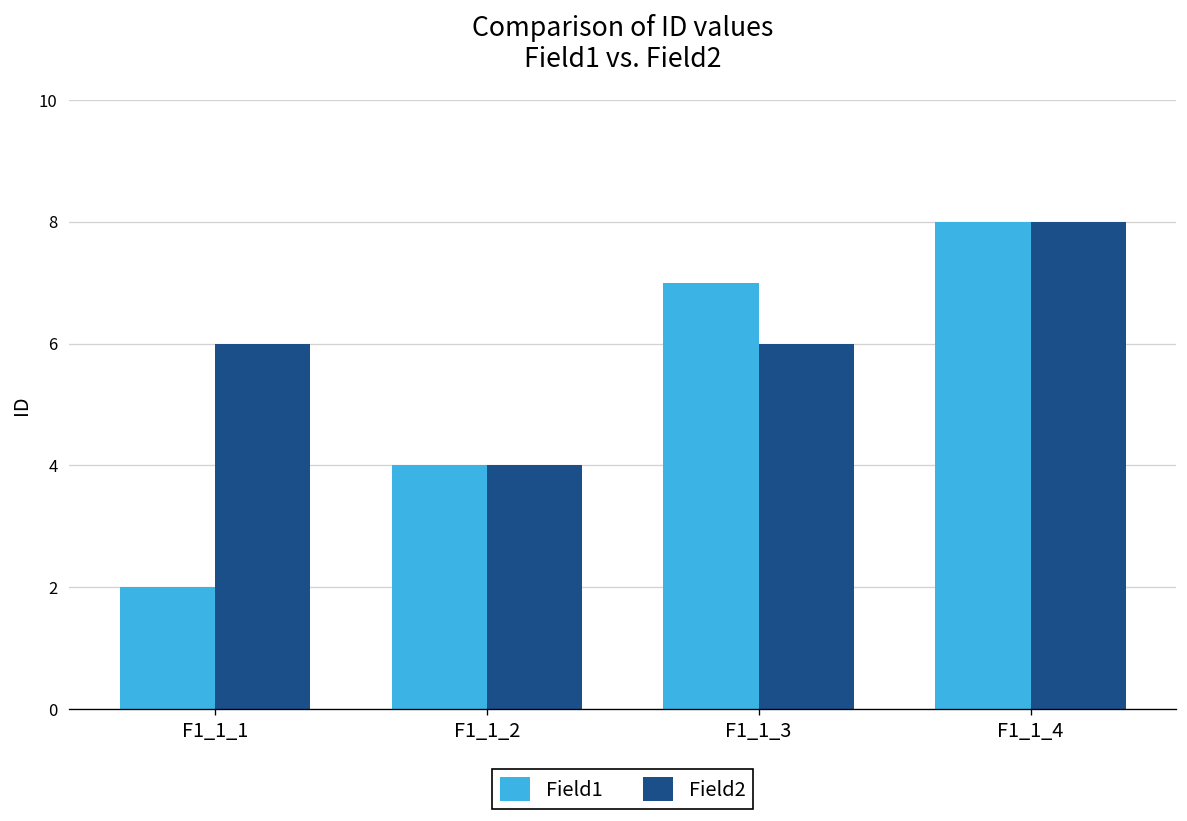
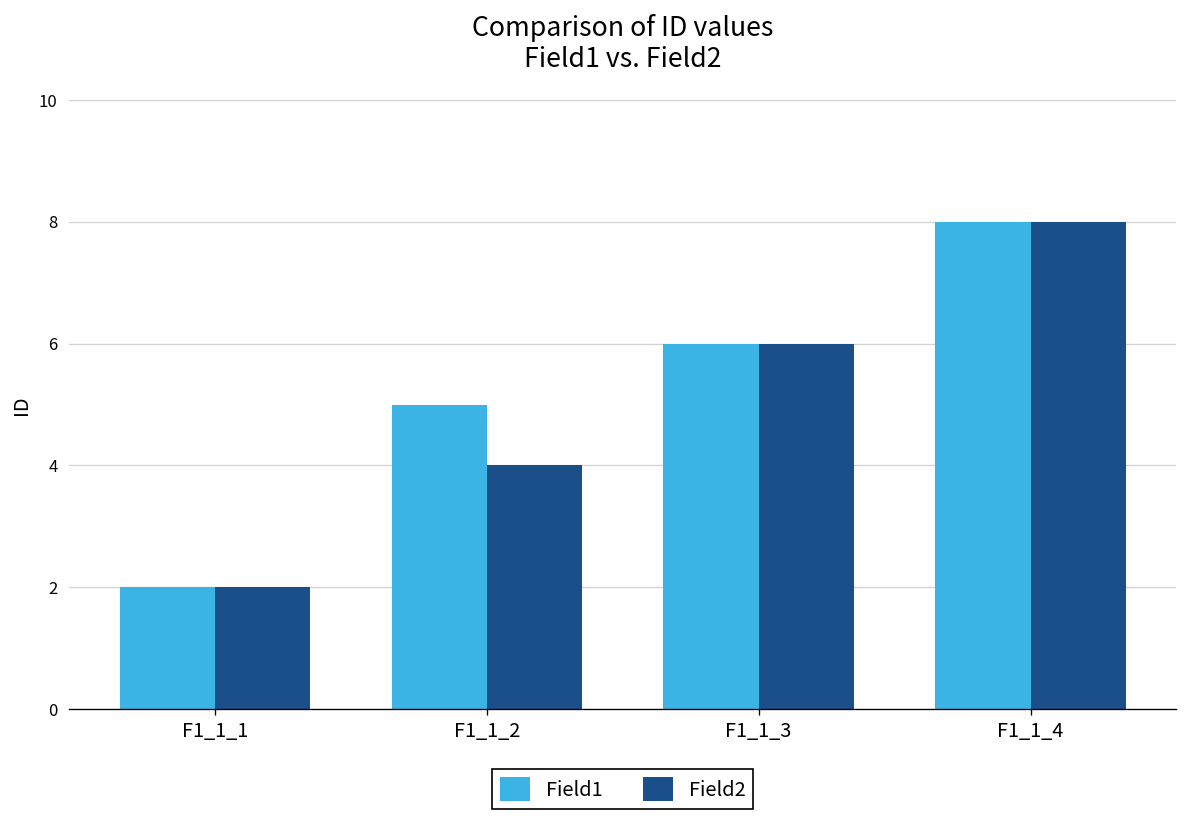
Field2, F1_1_1: 6 -> 2
Field1, F1_1_2: 4 -> 5
Field1, F1_1_3: 7 -> 6
